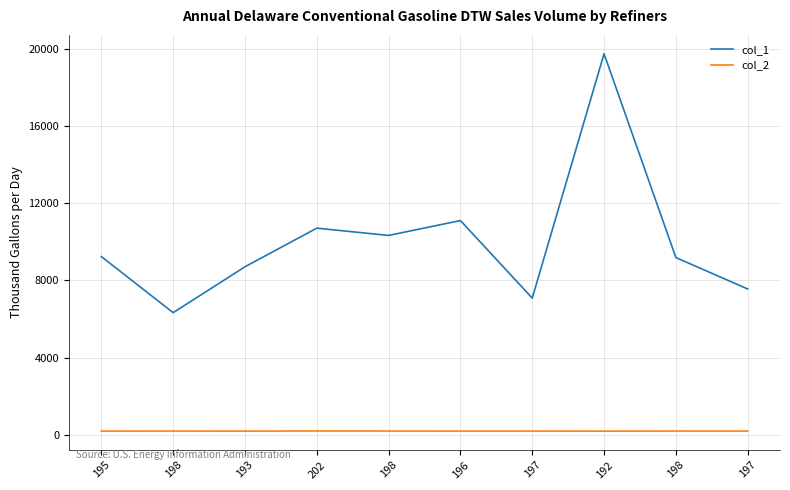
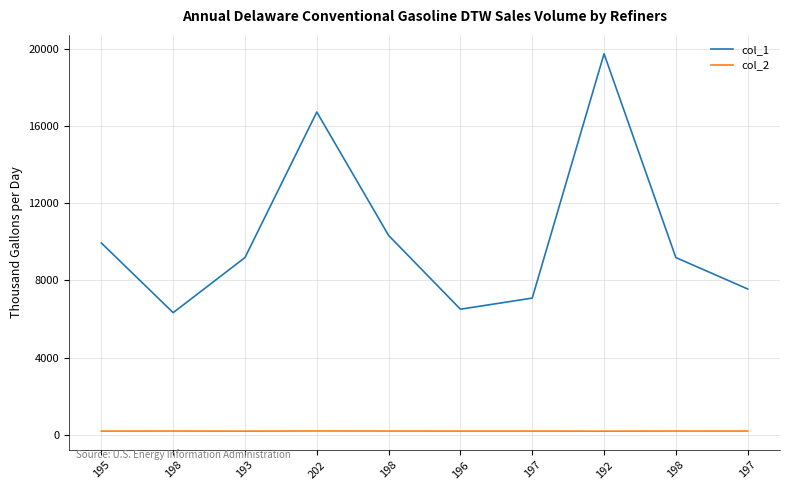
col_1, 195: 9200 -> 9900
col_1, 193: 8700 -> 9200
col_1, 202: 10700 -> 16700
col_1, 196: 11100 -> 6500
